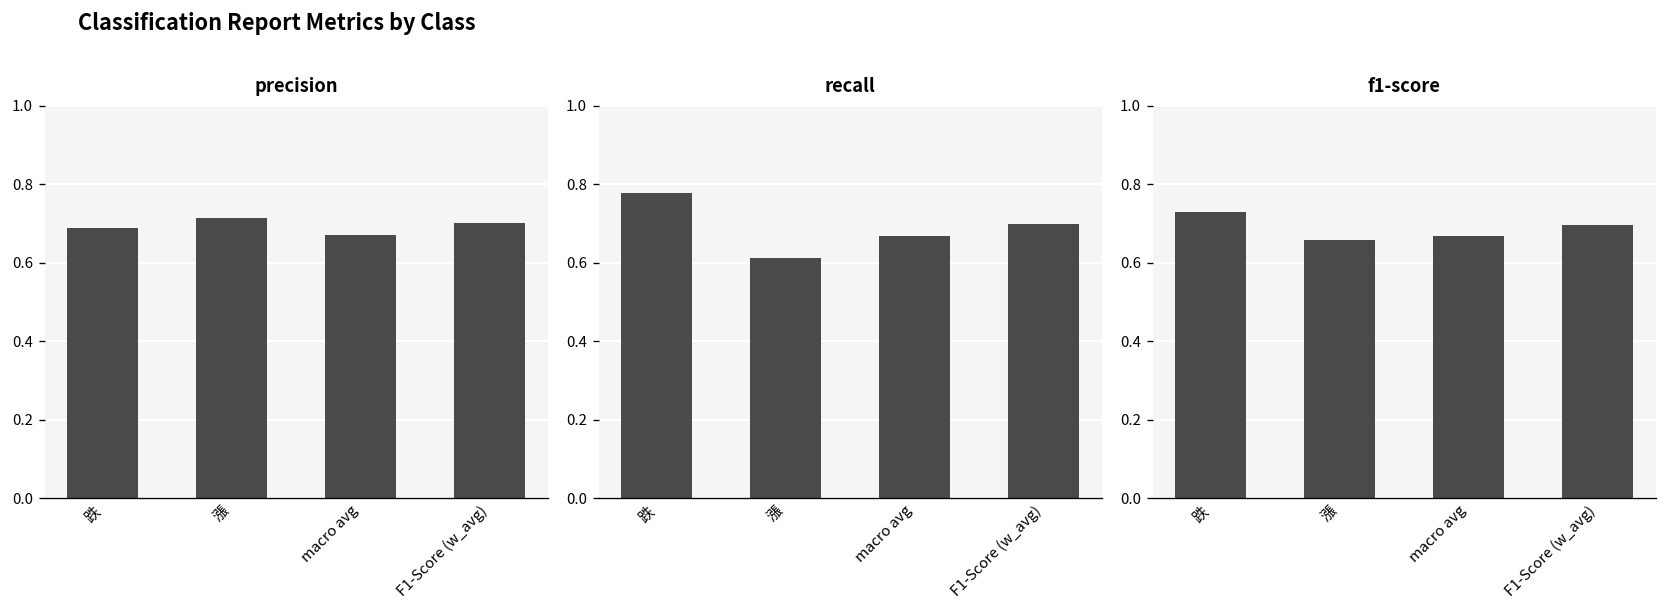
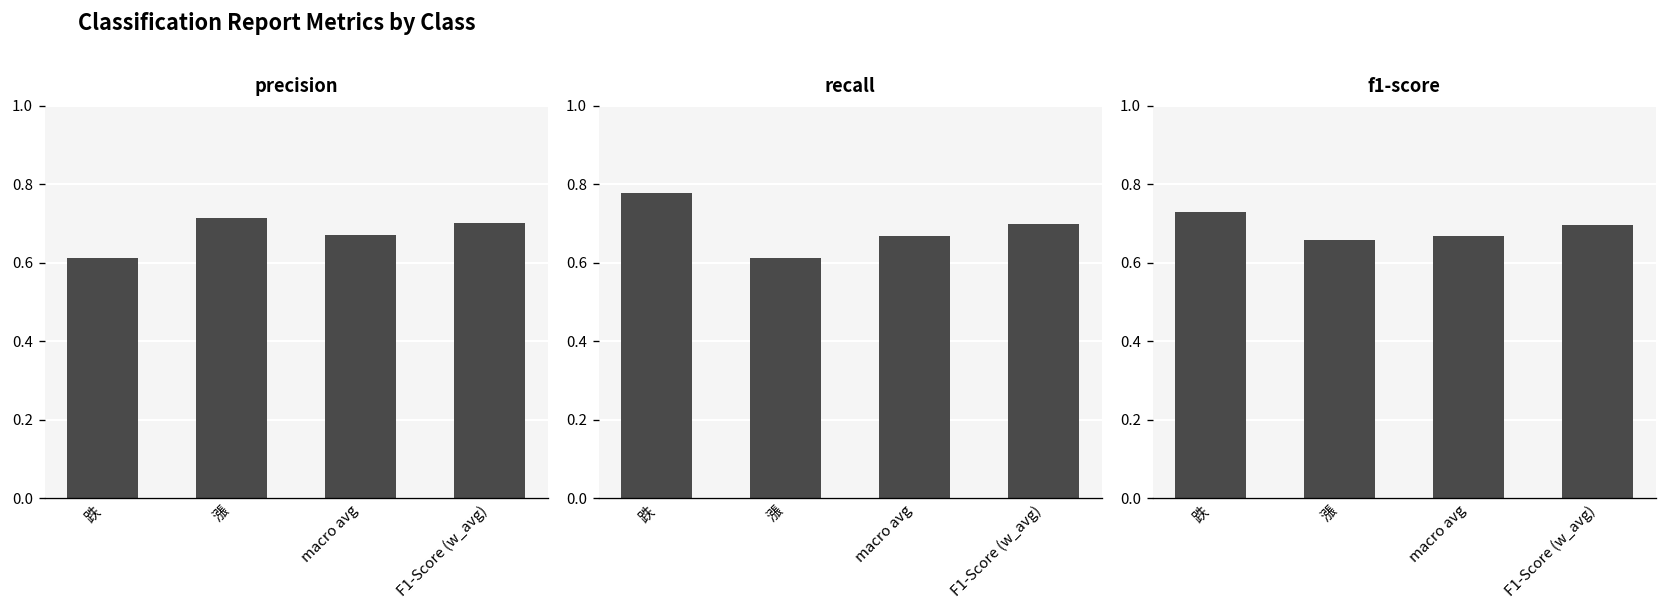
precision, 跌: 0.69 -> 0.61
